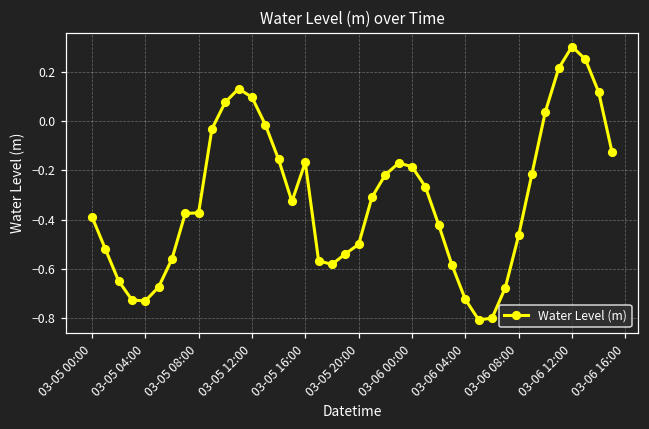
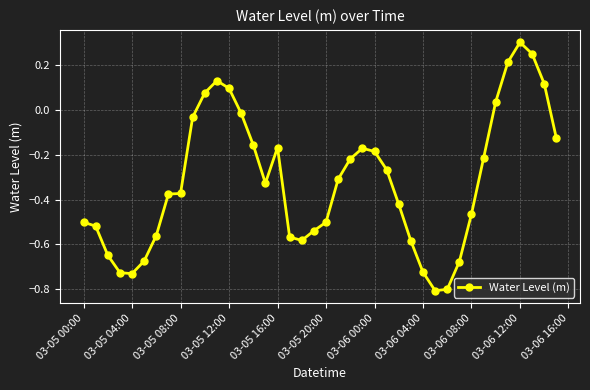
03-05 00:00: -0.39 -> -0.50
